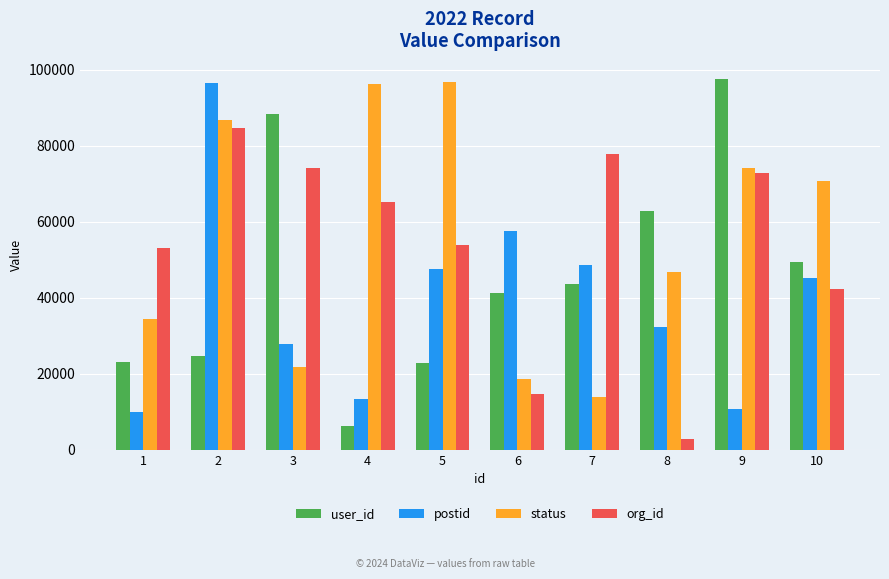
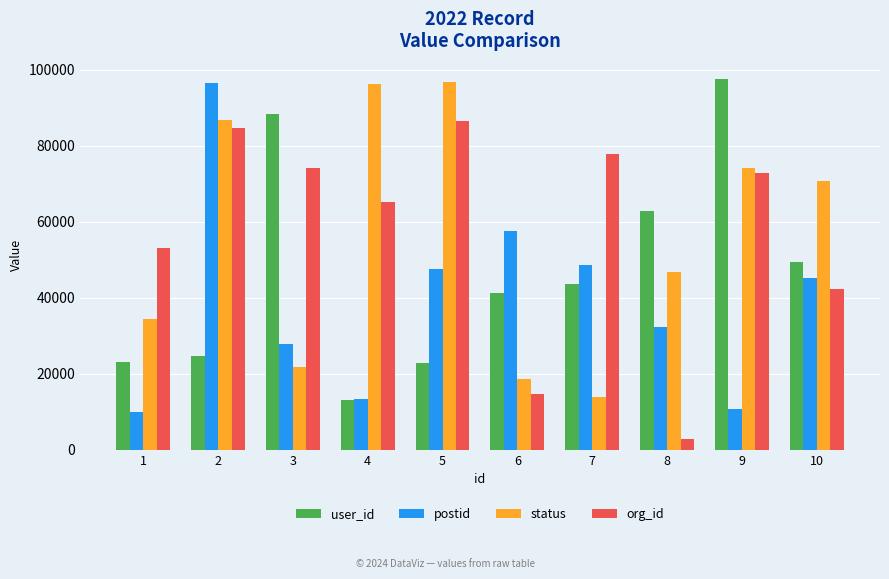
user_id, 4: 6000 -> 13000
org_id, 5: 54000 -> 86000
